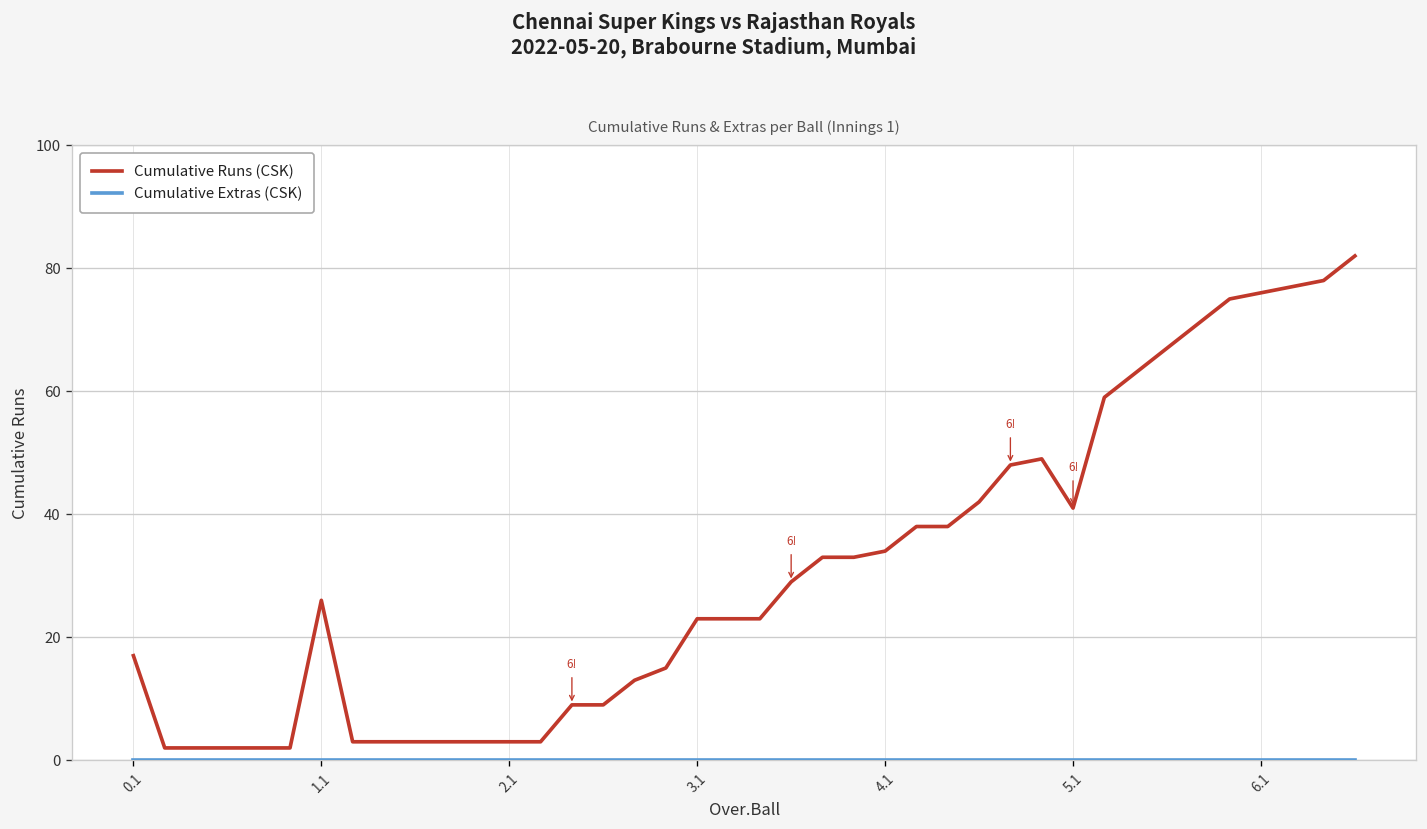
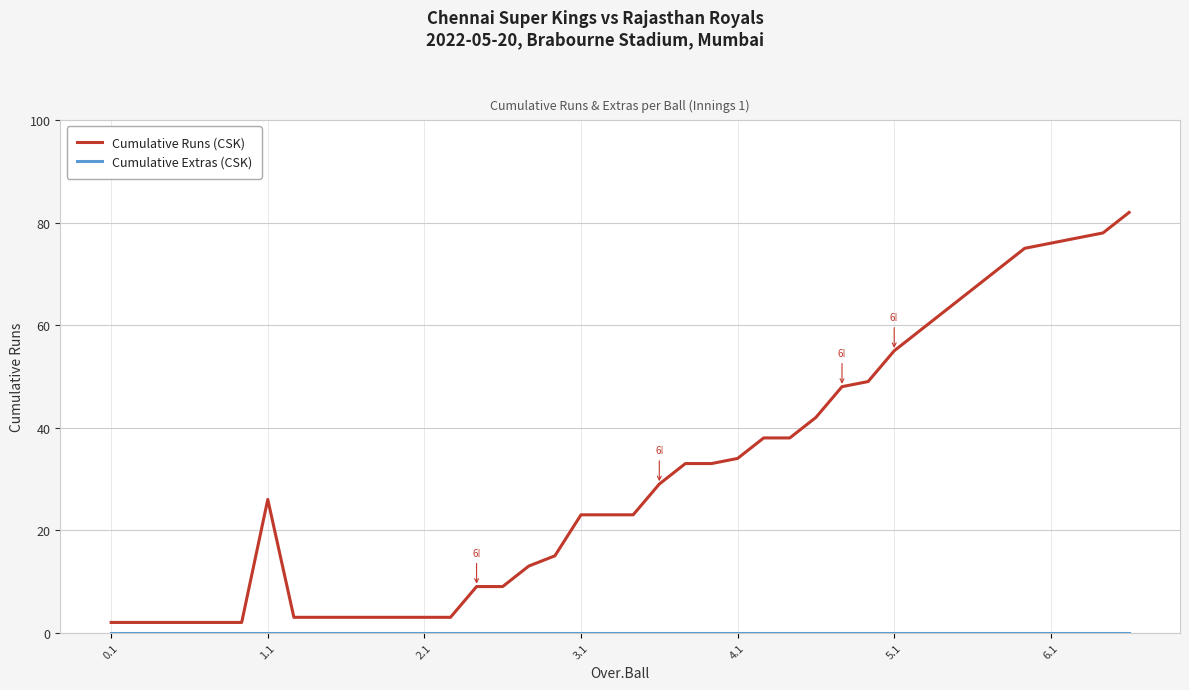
Cumulative Runs (CSK), 0.1: 17 -> 2
Cumulative Runs (CSK), 5.1: 41 -> 55
